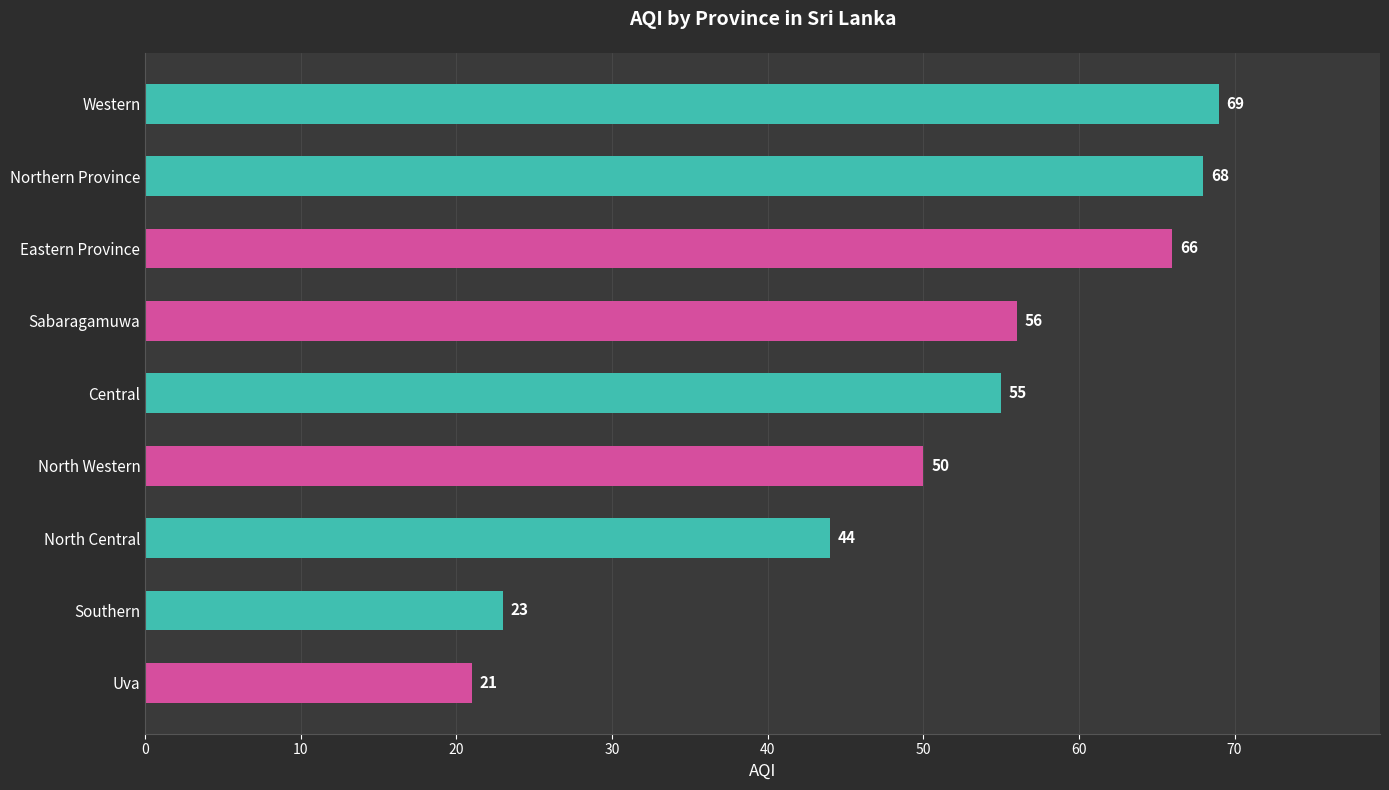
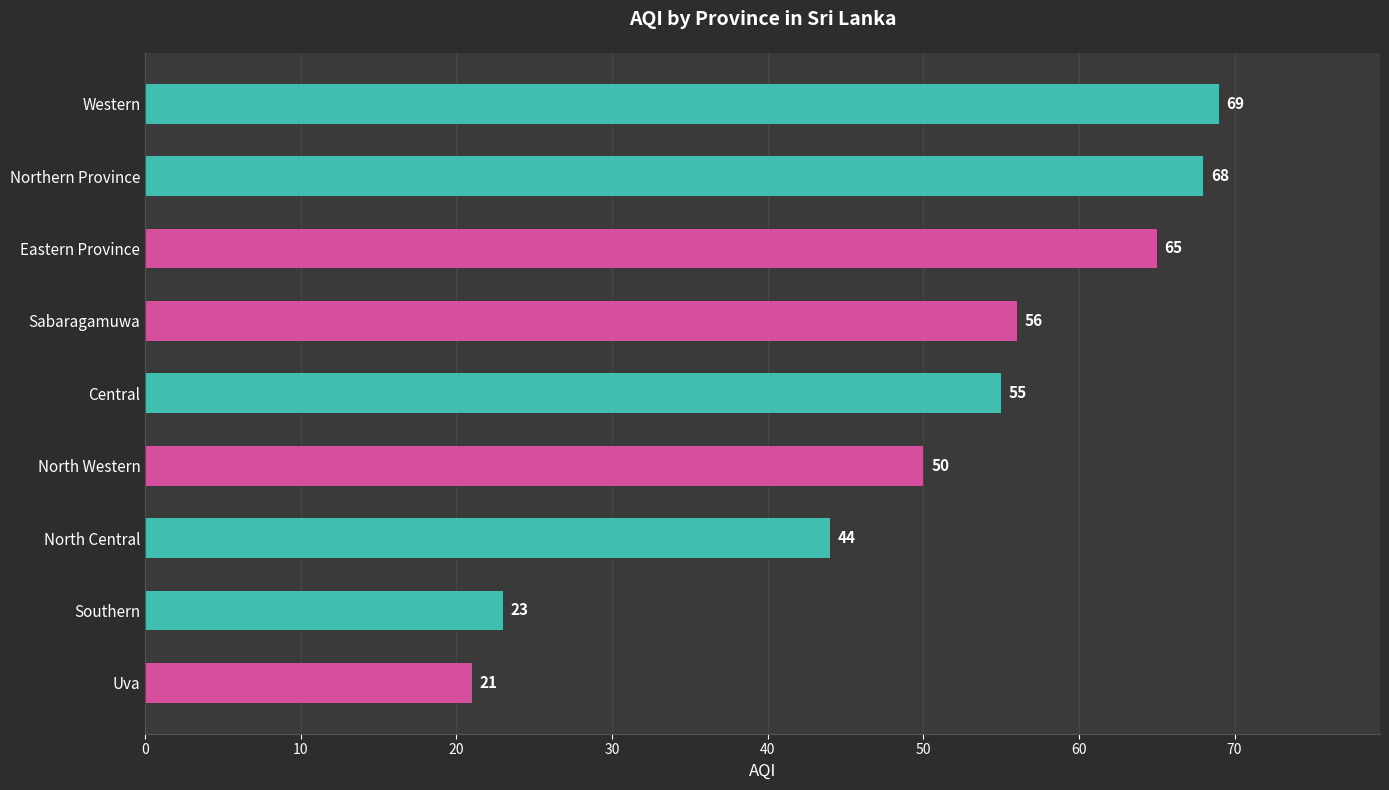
Eastern Province: 66 -> 65
